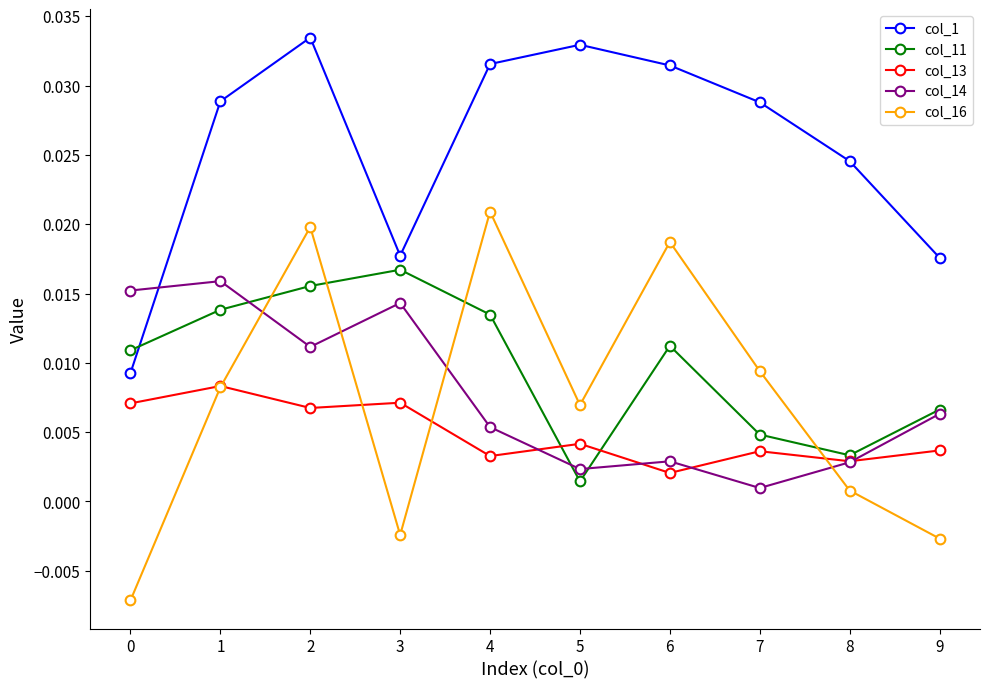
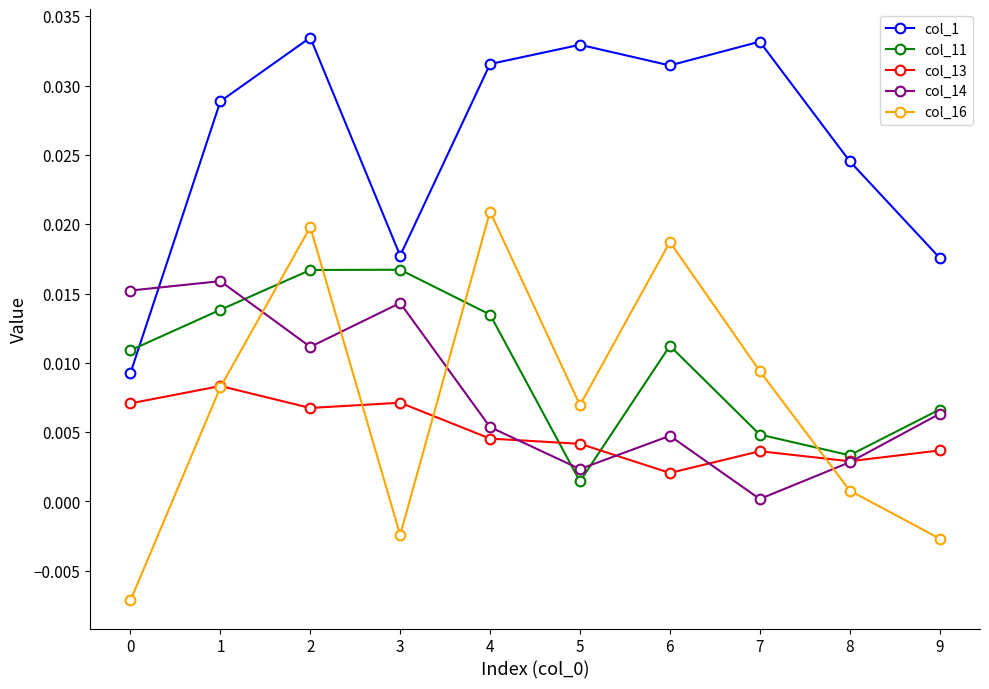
col_11, 2: 0.0155 -> 0.0167
col_13, 4: 0.0033 -> 0.0045
col_14, 6: 0.0029 -> 0.0047
col_1, 7: 0.0288 -> 0.0332
col_14, 7: 0.0010 -> 0.0002
